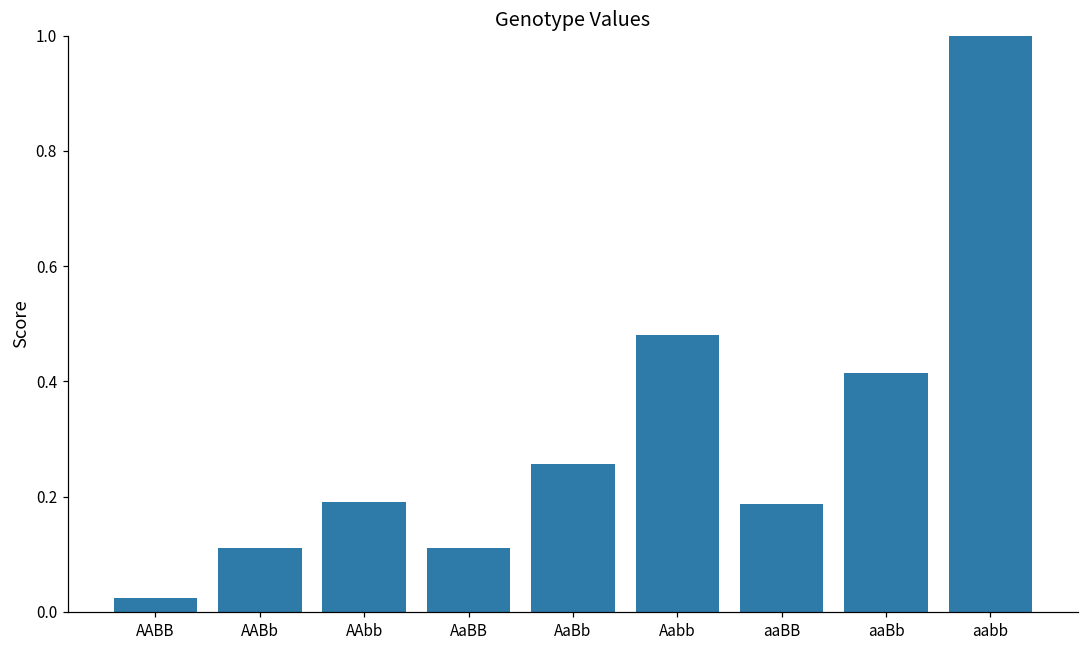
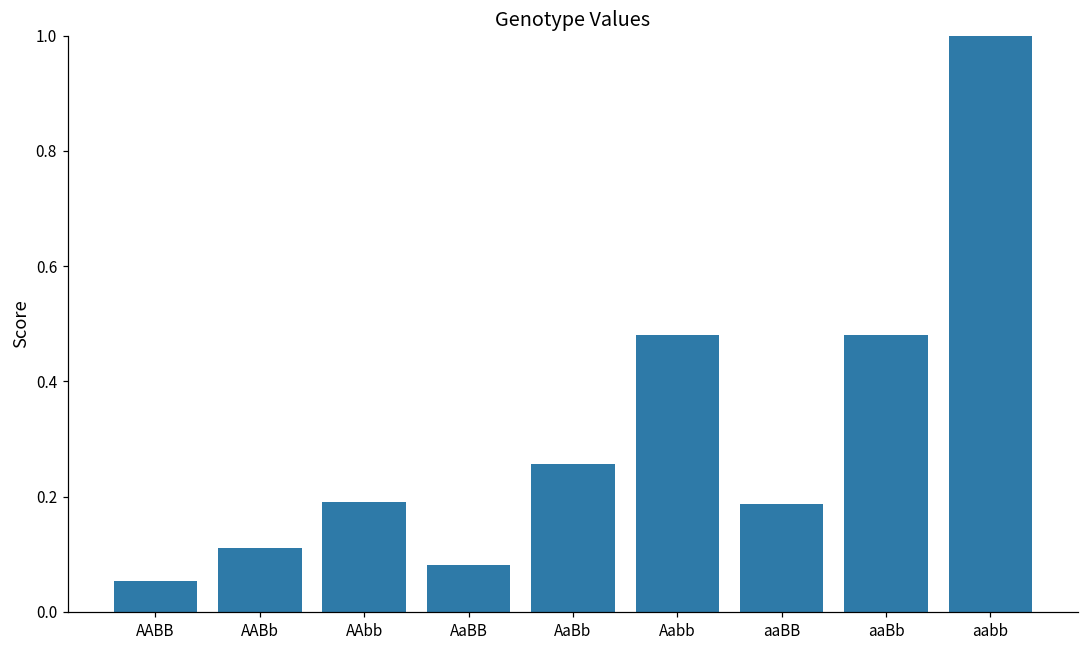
AABB: 0.02 -> 0.05
AaBB: 0.11 -> 0.08
aaBb: 0.41 -> 0.48
